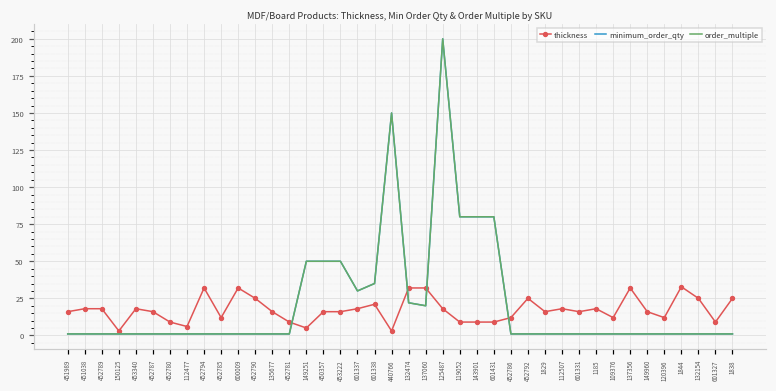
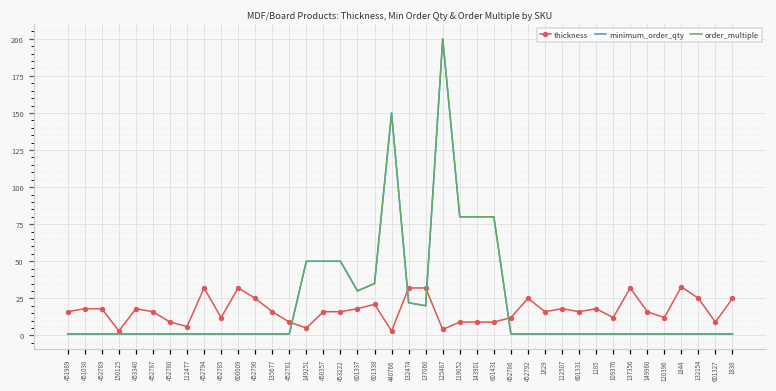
thickness, 125487: 18 -> 4
